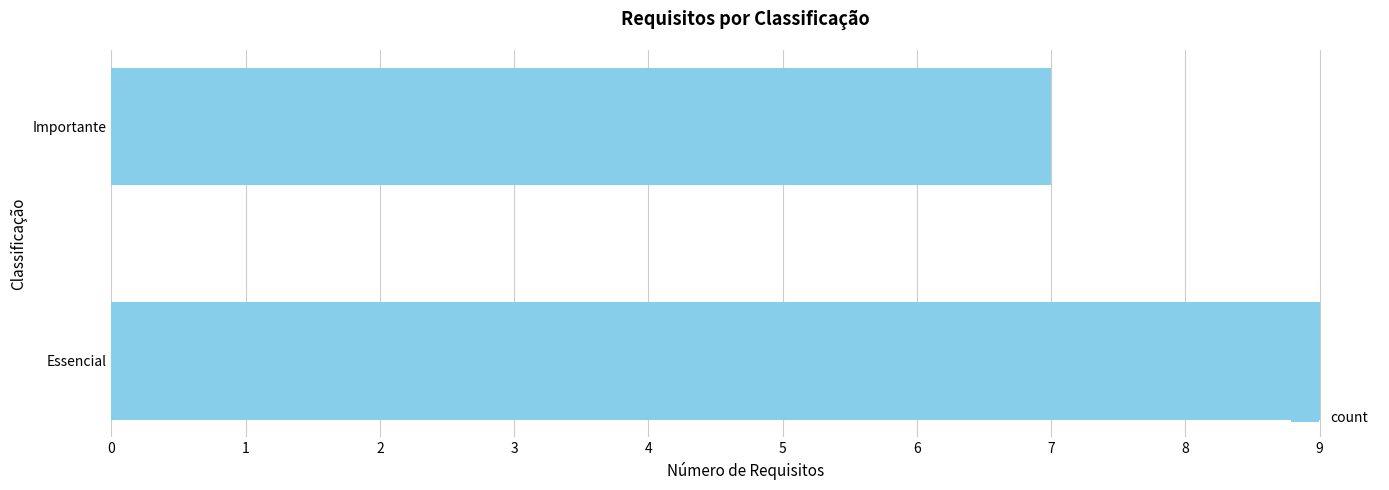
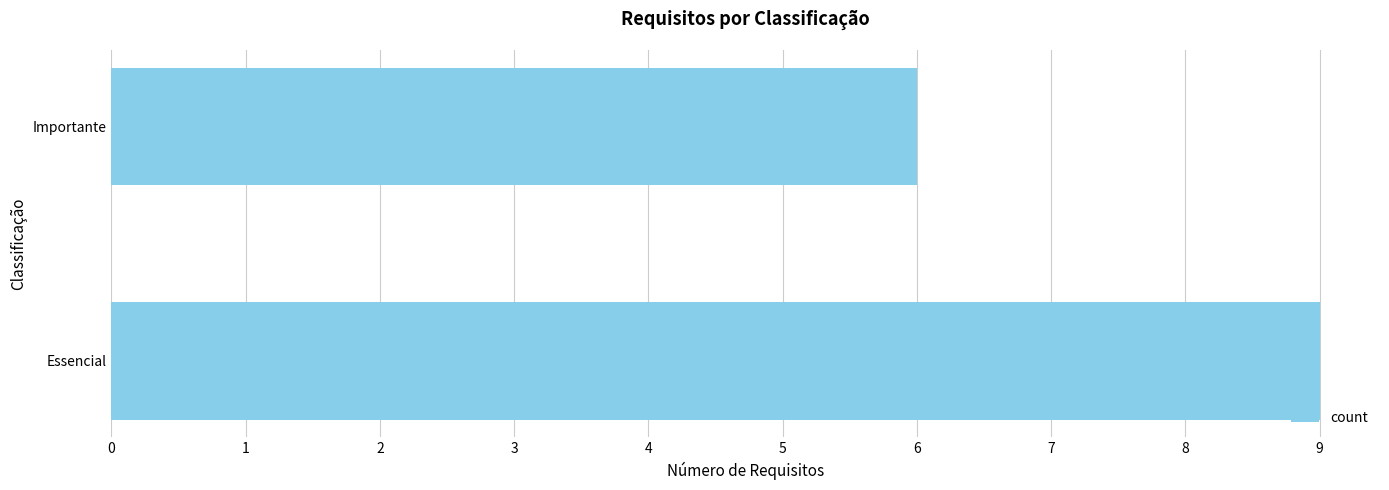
Importante: 7 -> 6
